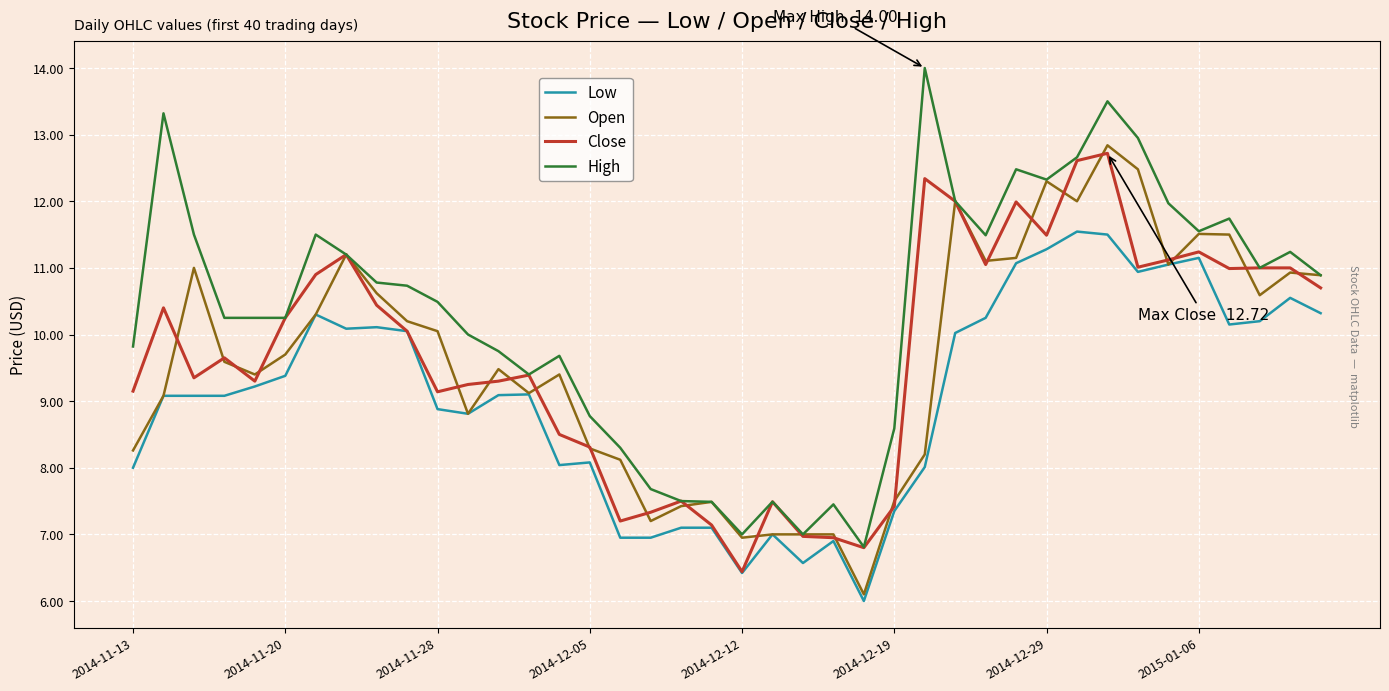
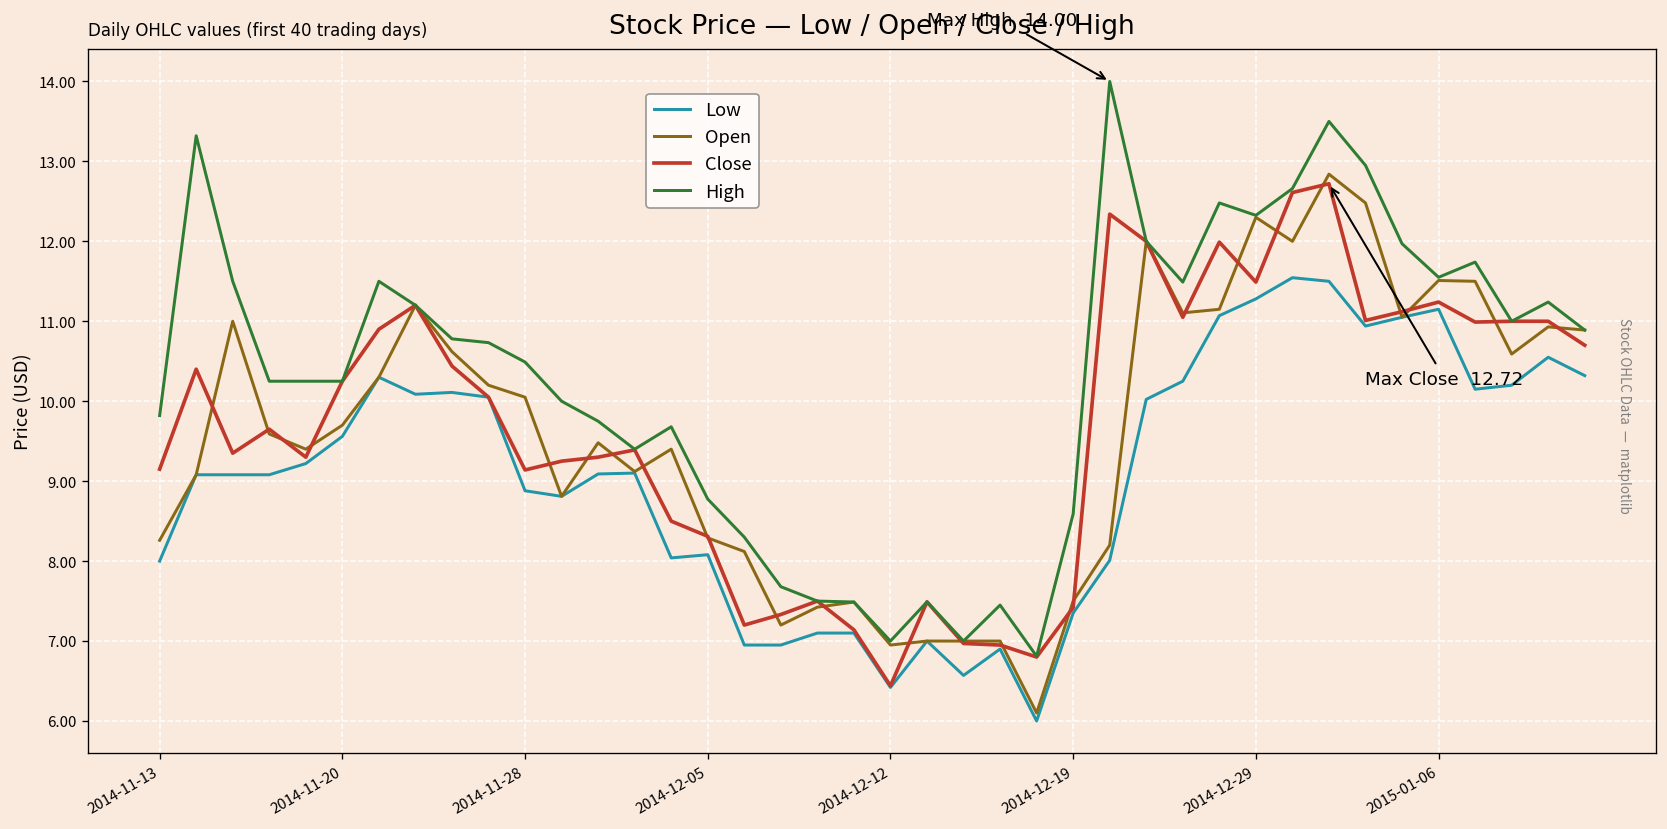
Low, 2014-11-20: 9.4 -> 9.6
